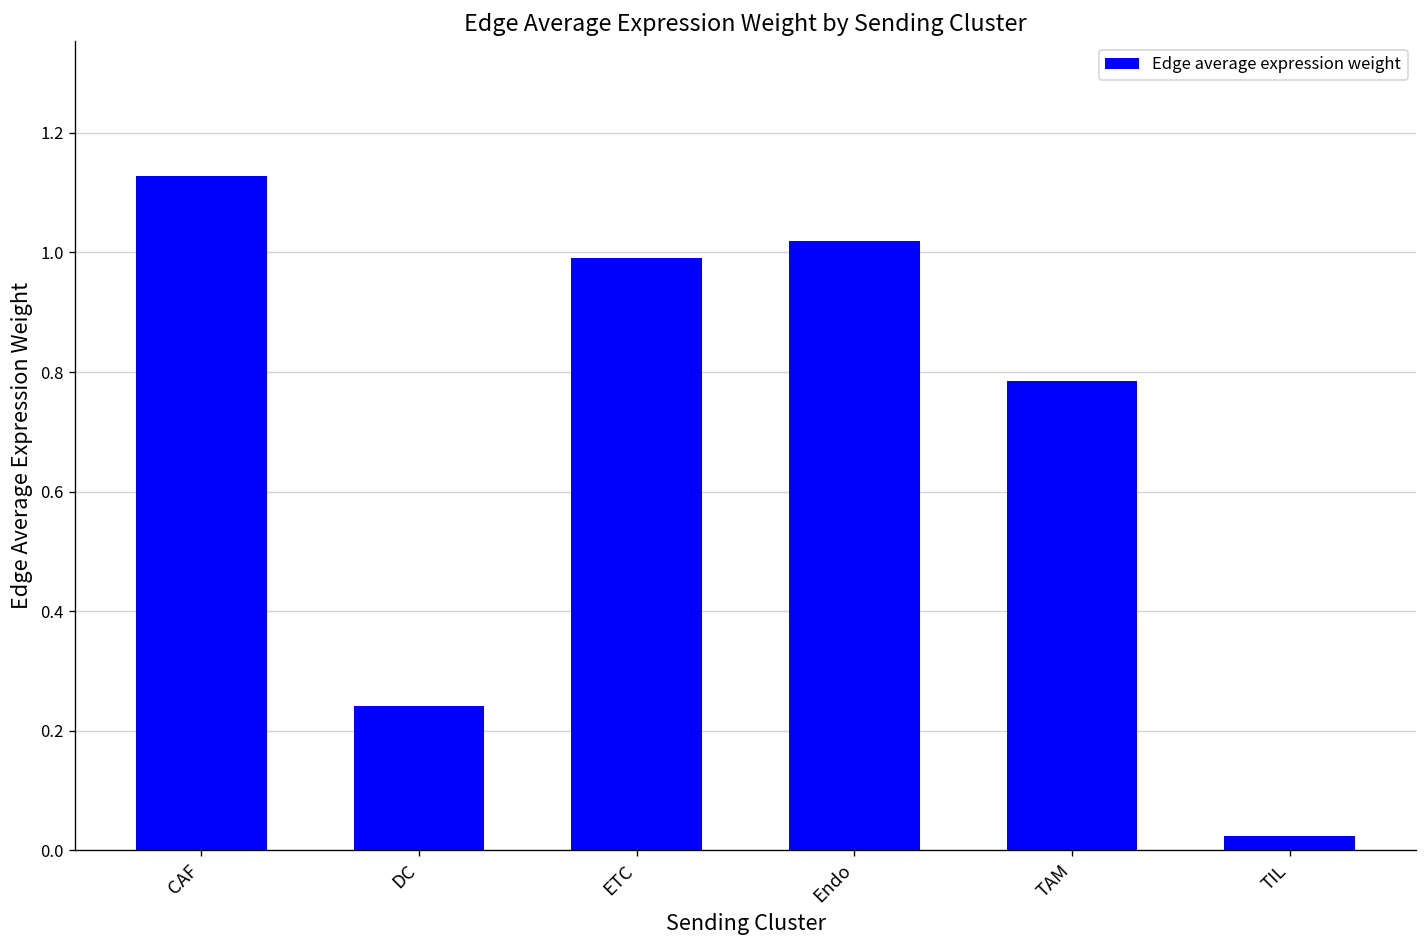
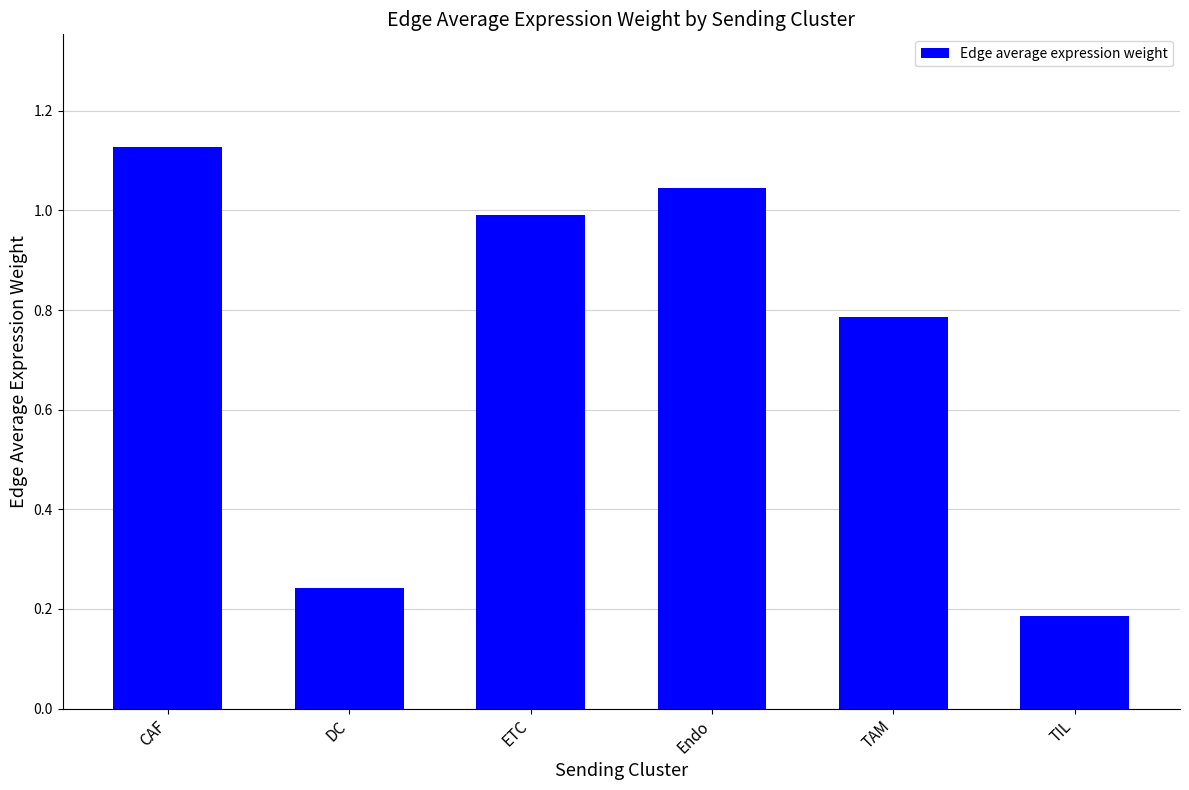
Endo: 1.02 -> 1.05
TIL: 0.02 -> 0.18
